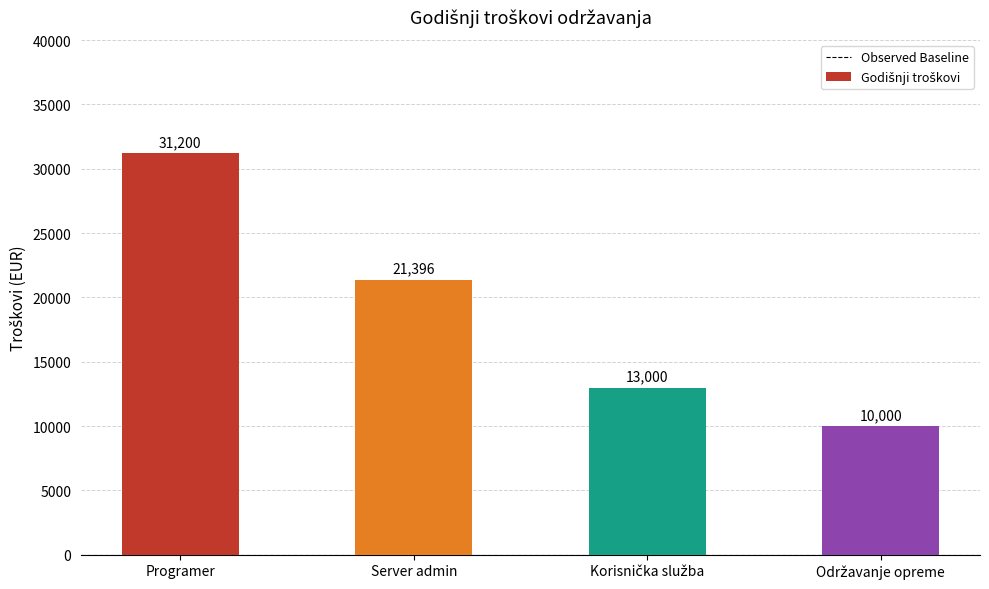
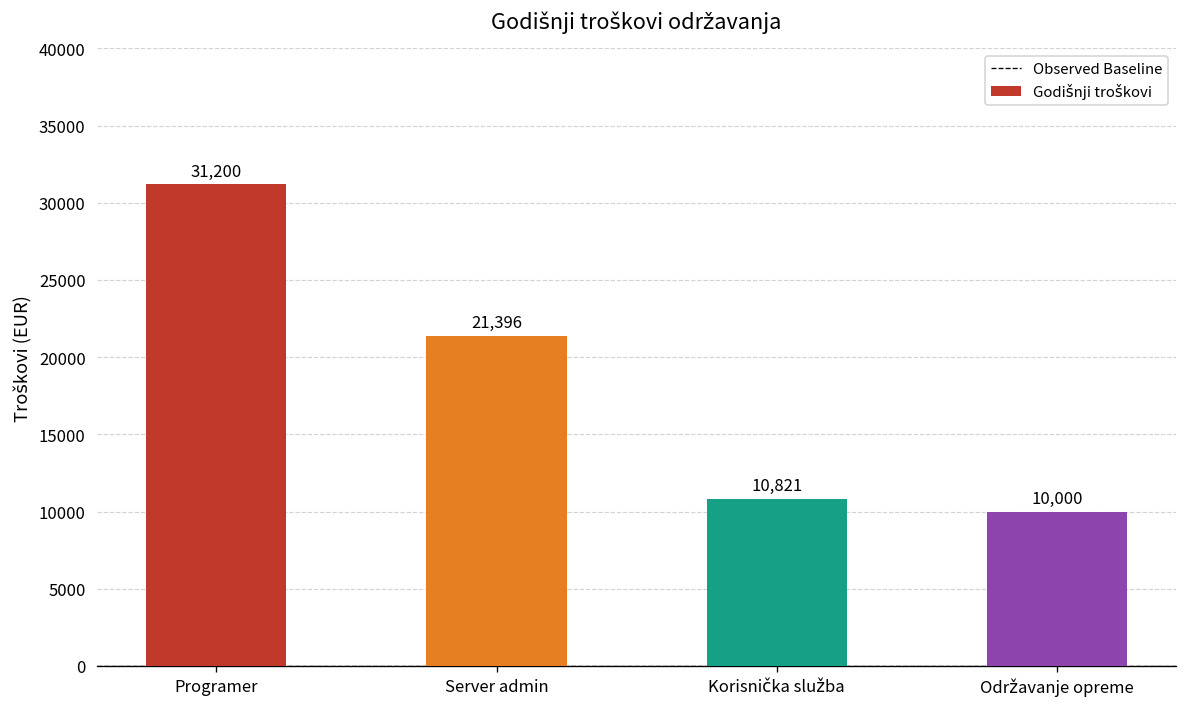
Korisnička služba: 13,000 -> 10,821
